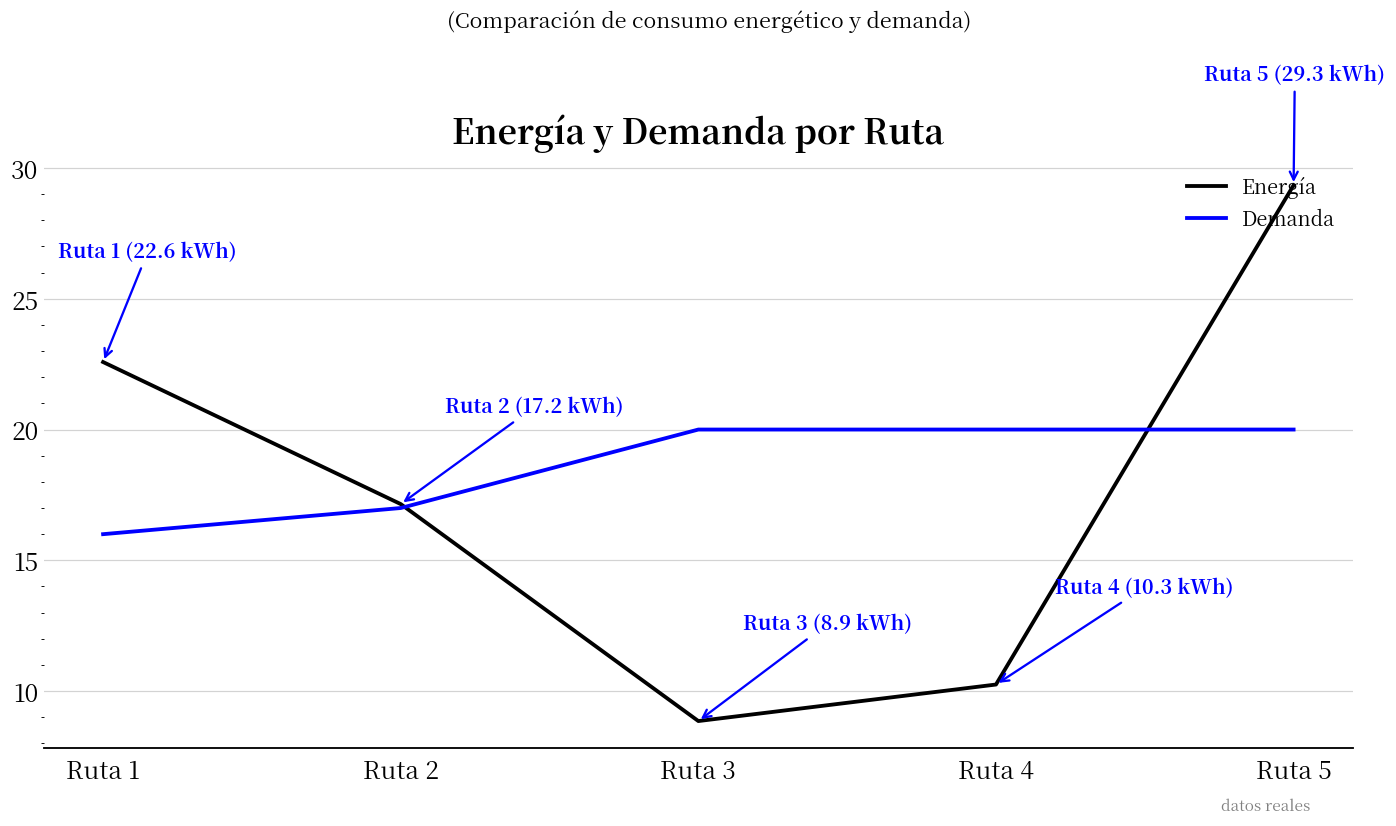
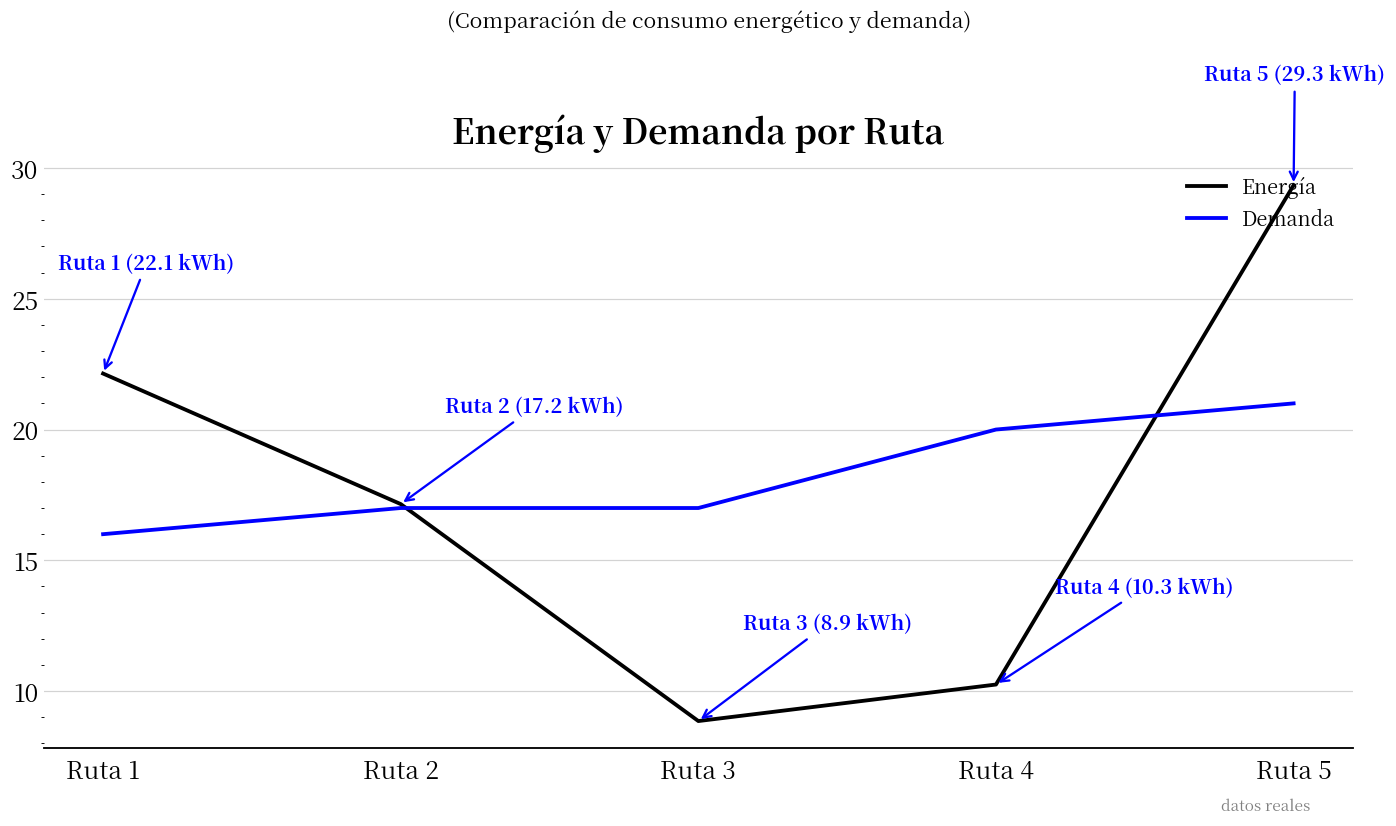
Energía, Ruta 1: (22.6 kWh) -> (22.1 kWh)
Demanda, Ruta 3: 20 -> 17
Demanda, Ruta 5: 20 -> 21
